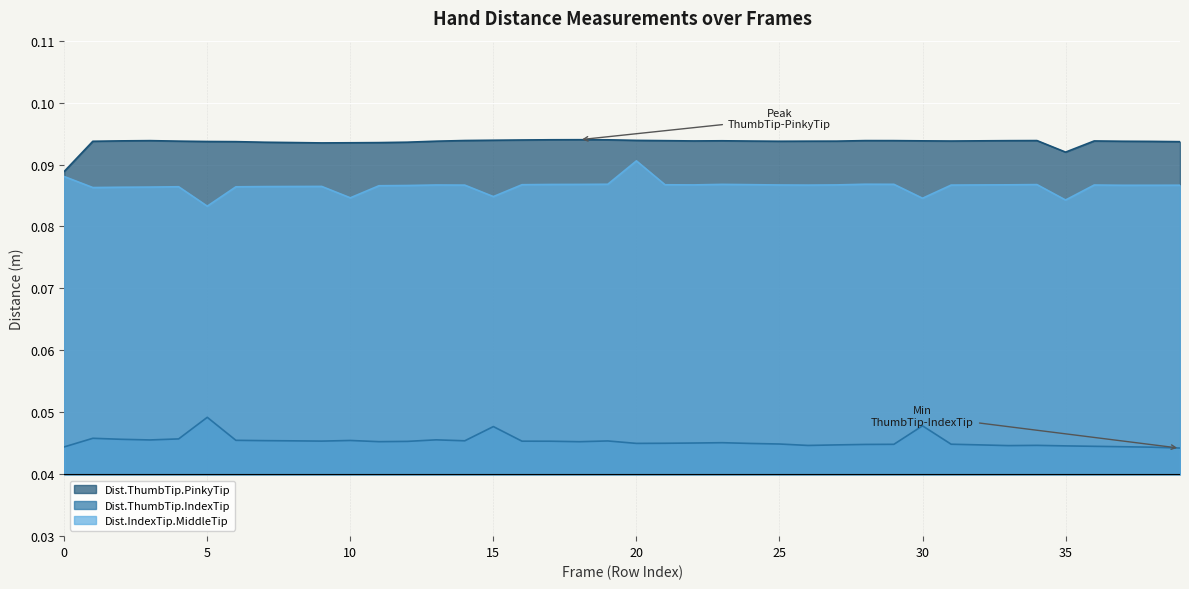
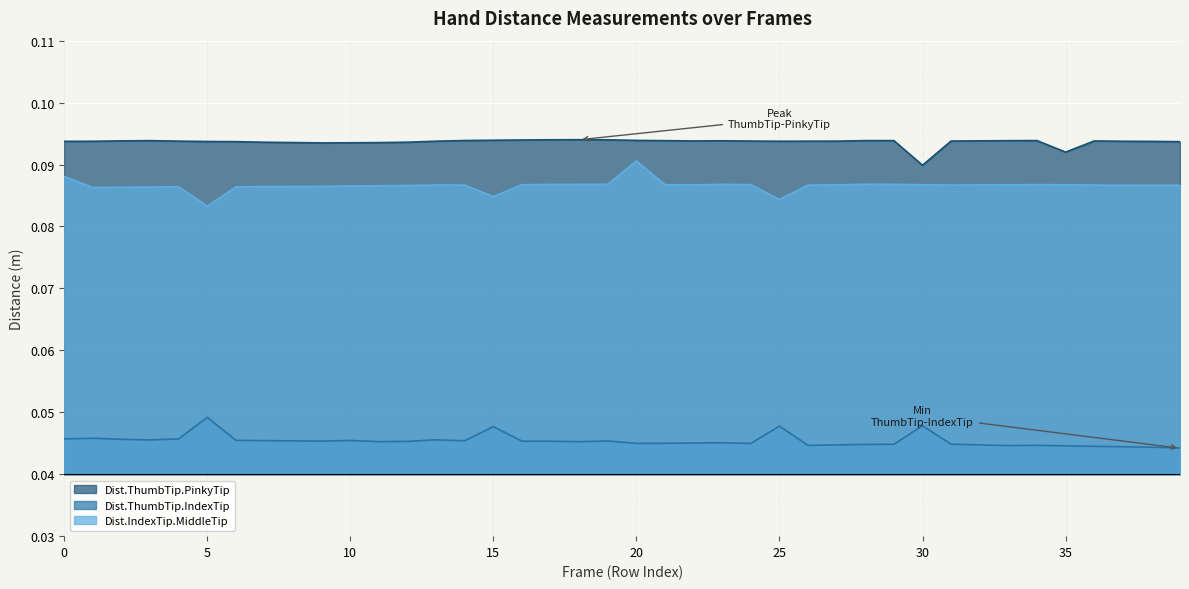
Dist.ThumbTip.PinkyTip, 0: 0.089 -> 0.094
Dist.ThumbTip.IndexTip, 0: 0.044 -> 0.046
Dist.IndexTip.MiddleTip, 10: 0.085 -> 0.087
Dist.ThumbTip.IndexTip, 25: 0.045 -> 0.048
Dist.IndexTip.MiddleTip, 25: 0.087 -> 0.084
Dist.ThumbTip.PinkyTip, 30: 0.094 -> 0.090
Dist.IndexTip.MiddleTip, 30: 0.085 -> 0.087
Dist.IndexTip.MiddleTip, 35: 0.084 -> 0.087
